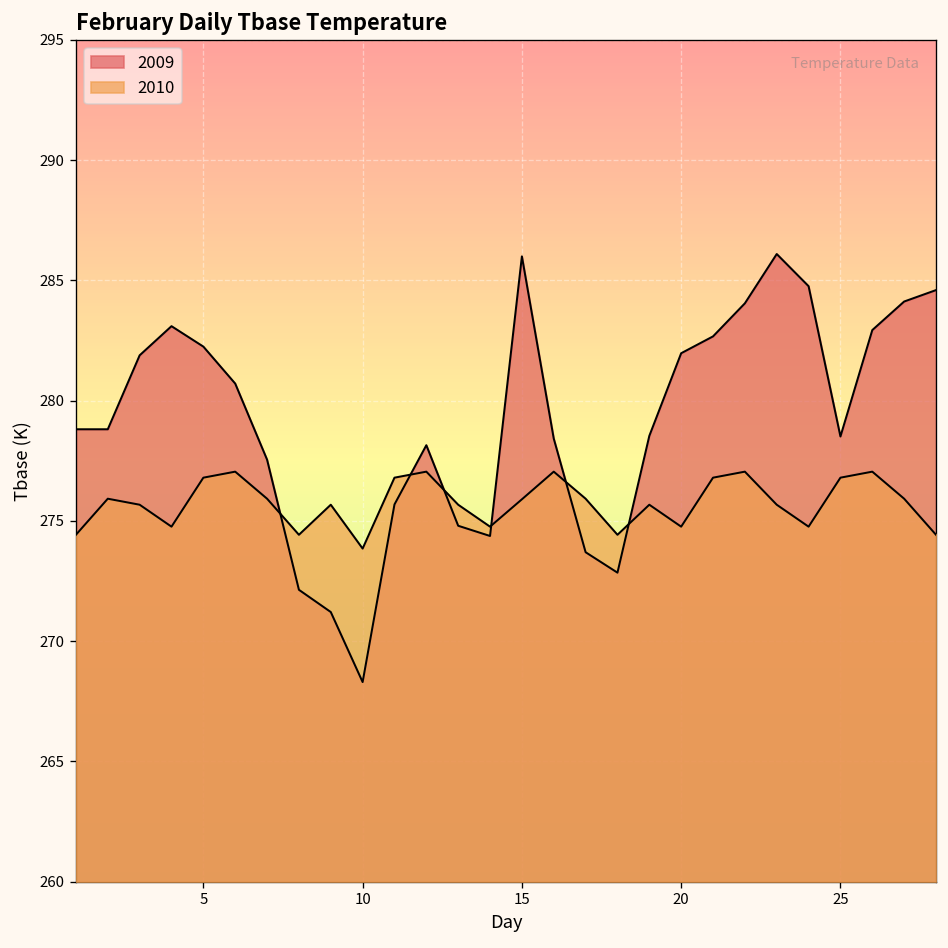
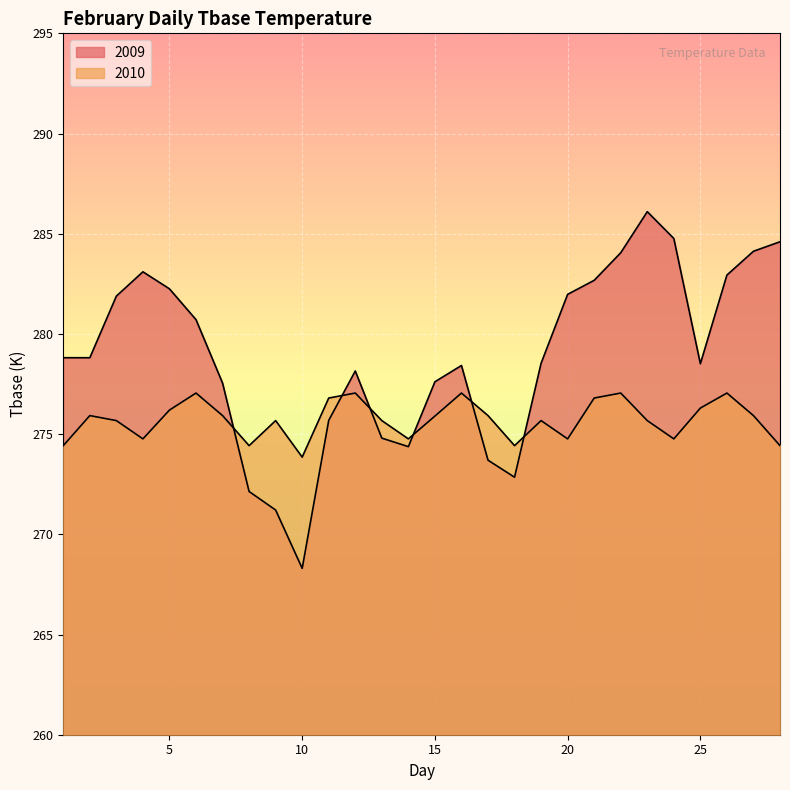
2010, 5: 276.8 -> 276.2
2009, 15: 286.0 -> 277.6
2010, 25: 276.8 -> 276.3
